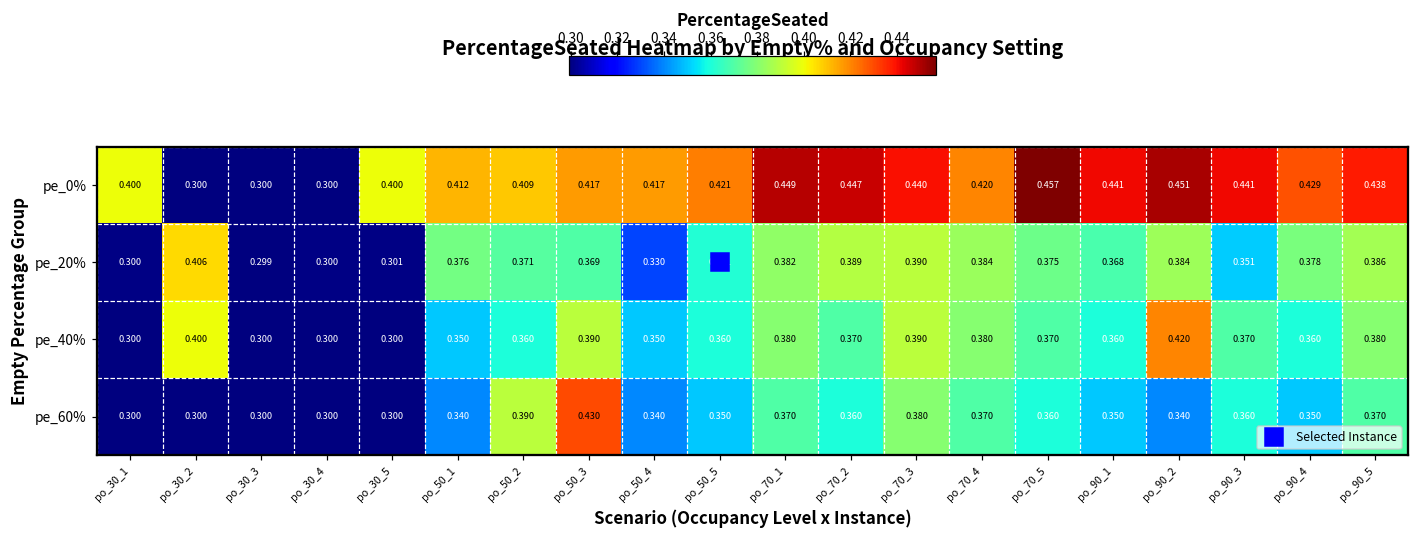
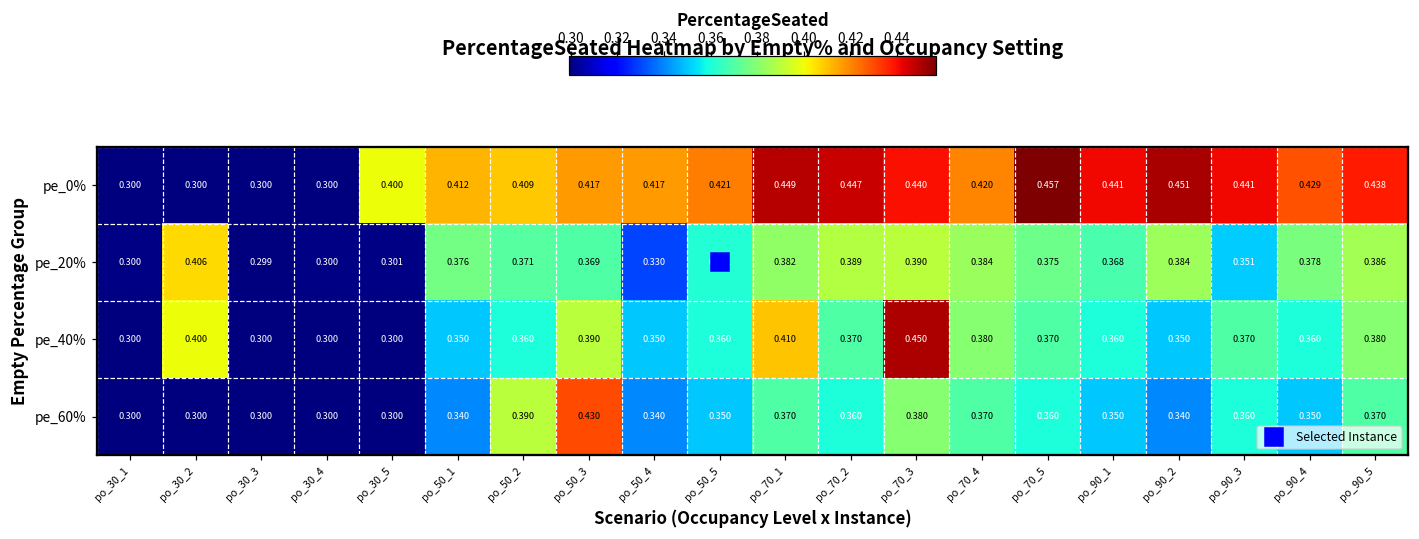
pe_0%, po_30_1: 0.400 -> 0.300
pe_40%, po_70_1: 0.380 -> 0.410
pe_40%, po_70_3: 0.390 -> 0.450
pe_40%, po_90_2: 0.420 -> 0.350
